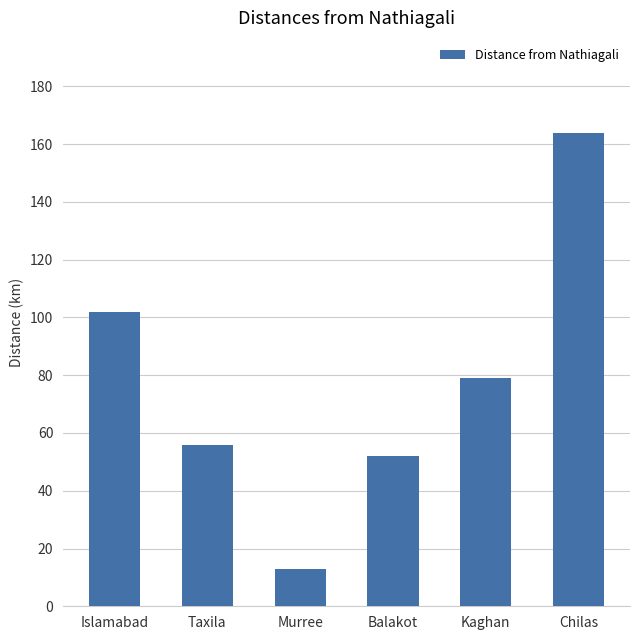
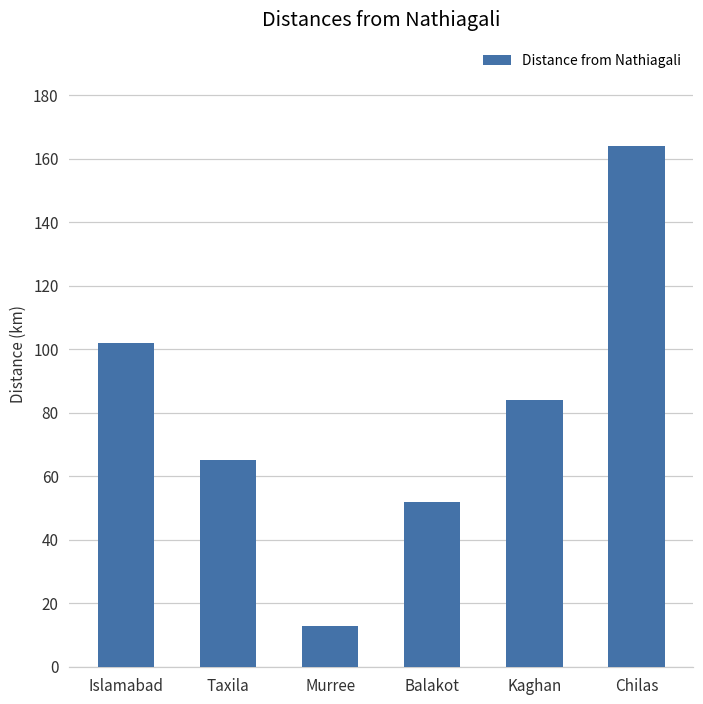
Taxila: 56 -> 65
Kaghan: 79 -> 84
